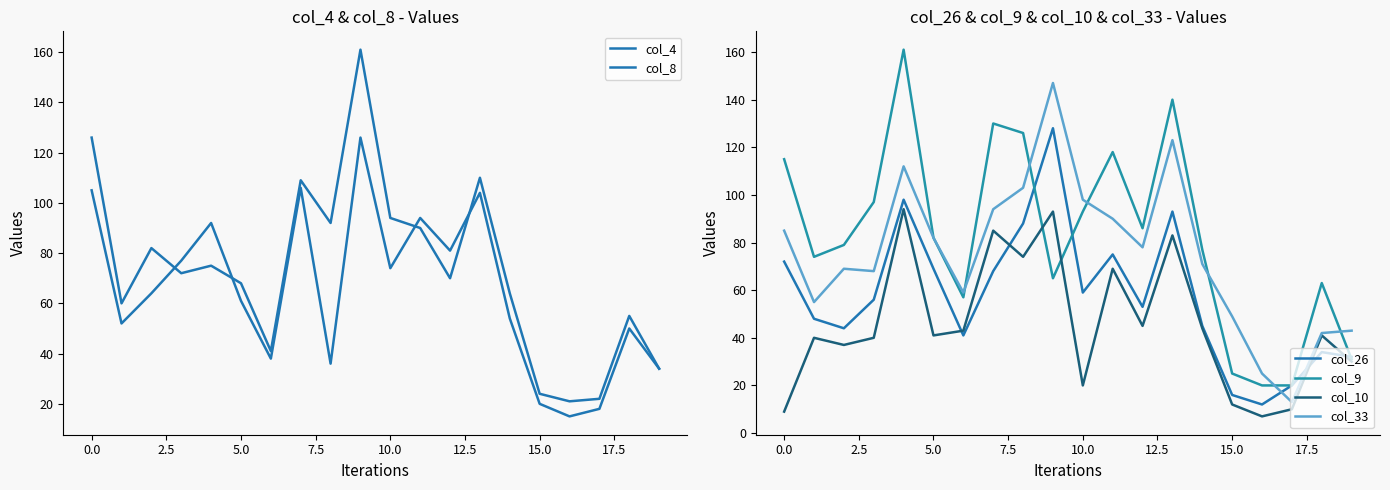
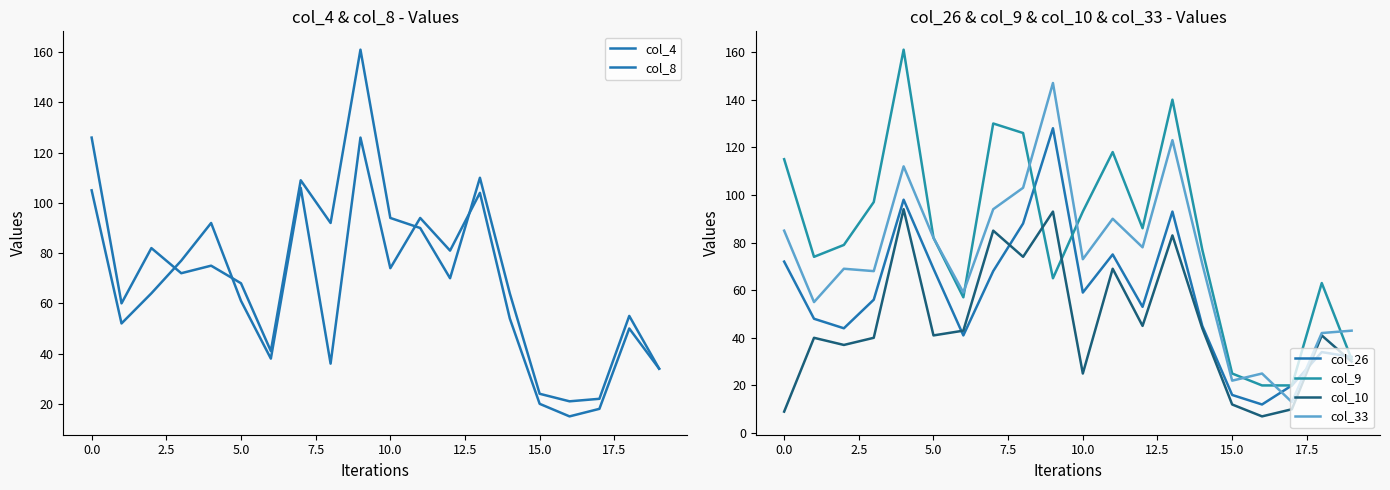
col_26 & col_9 & col_10 & col_33 - Values, col_10, 10.0: 20 -> 25
col_26 & col_9 & col_10 & col_33 - Values, col_33, 10.0: 98 -> 73
col_26 & col_9 & col_10 & col_33 - Values, col_33, 15.0: 49 -> 22
